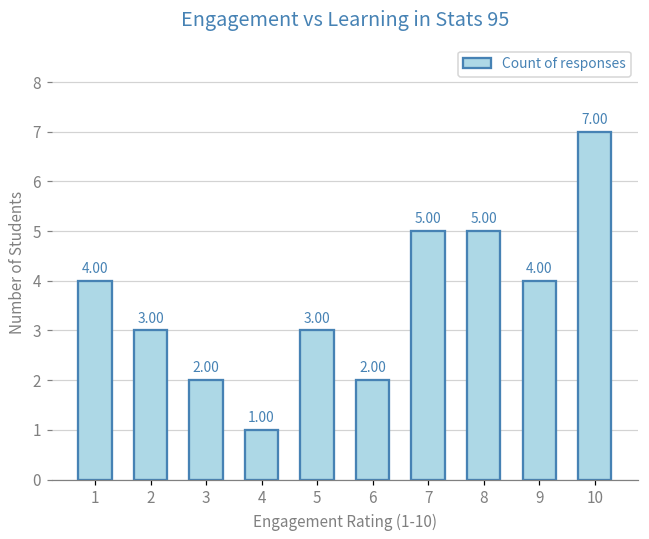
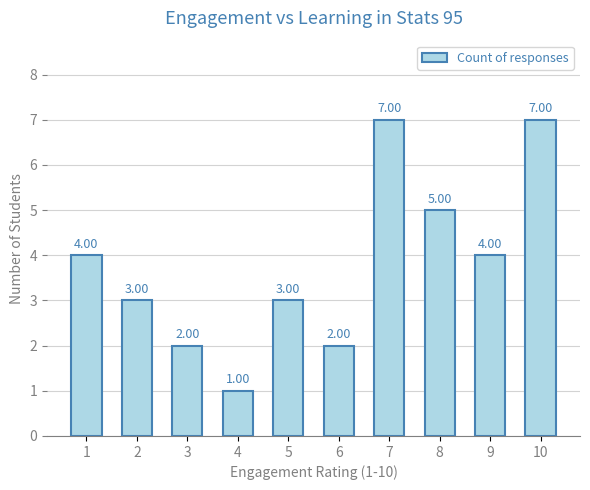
7: 5.00 -> 7.00
